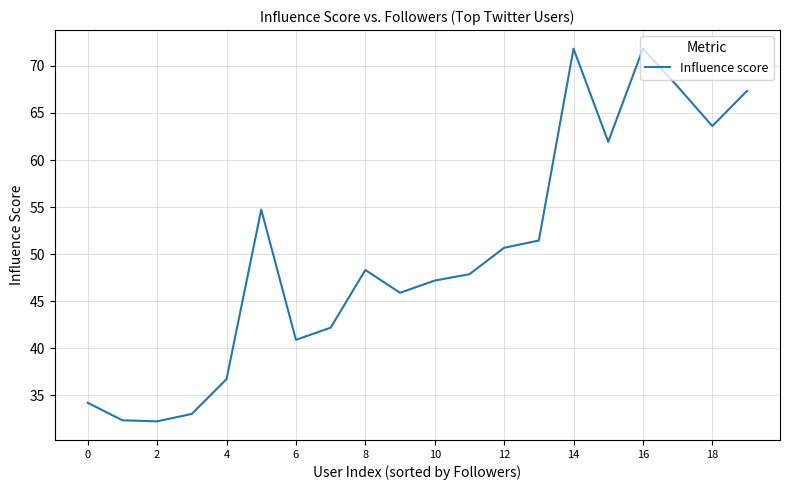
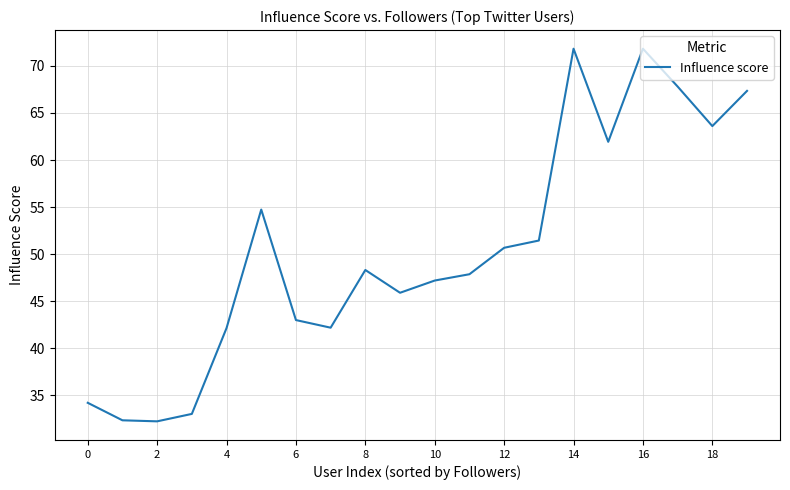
4: 37 -> 42
6: 41 -> 43
